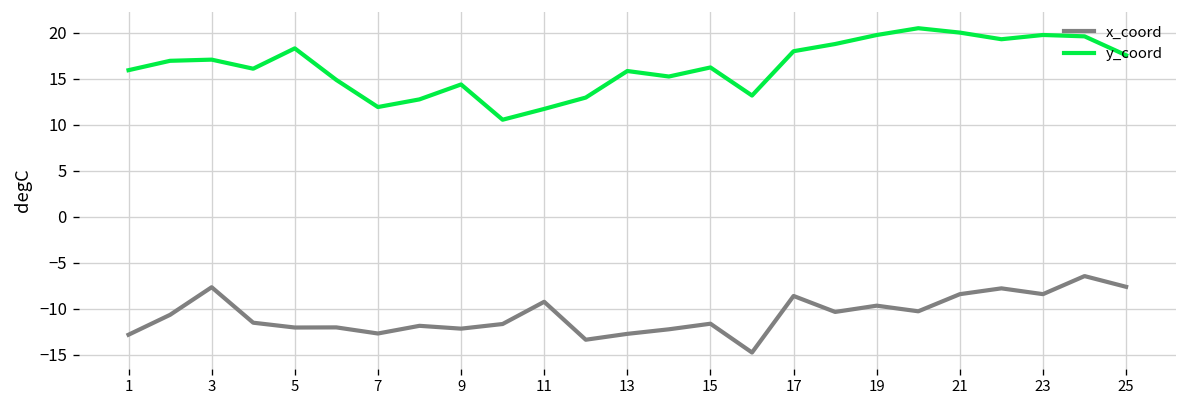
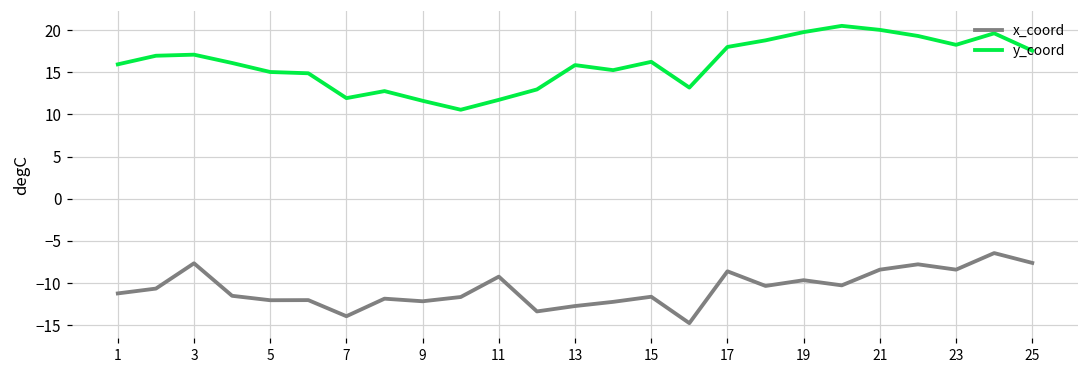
x_coord, 1: -13 -> -11
y_coord, 5: 18 -> 15
x_coord, 7: -13 -> -14
y_coord, 9: 14 -> 12
y_coord, 23: 20 -> 18
